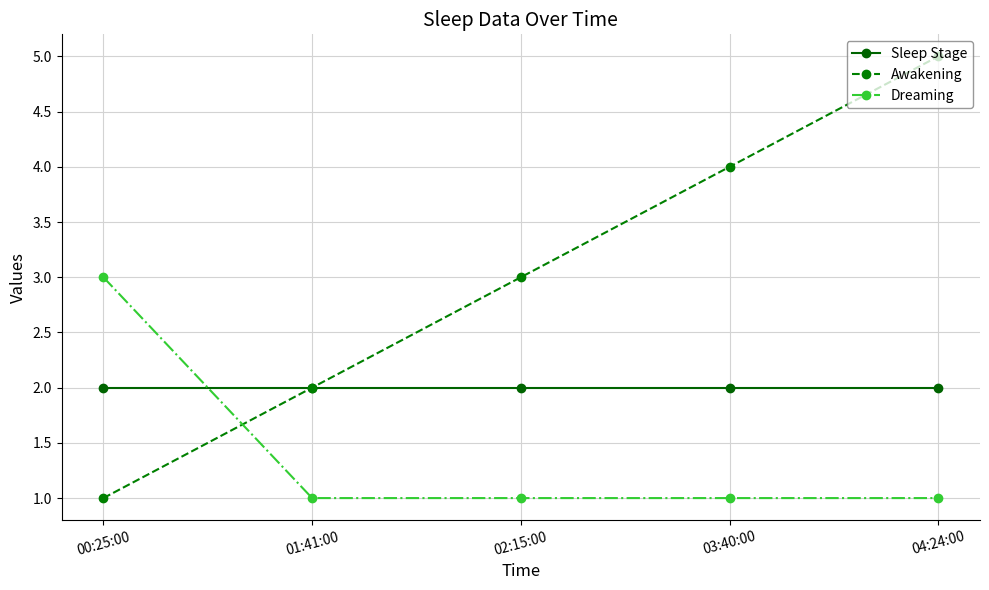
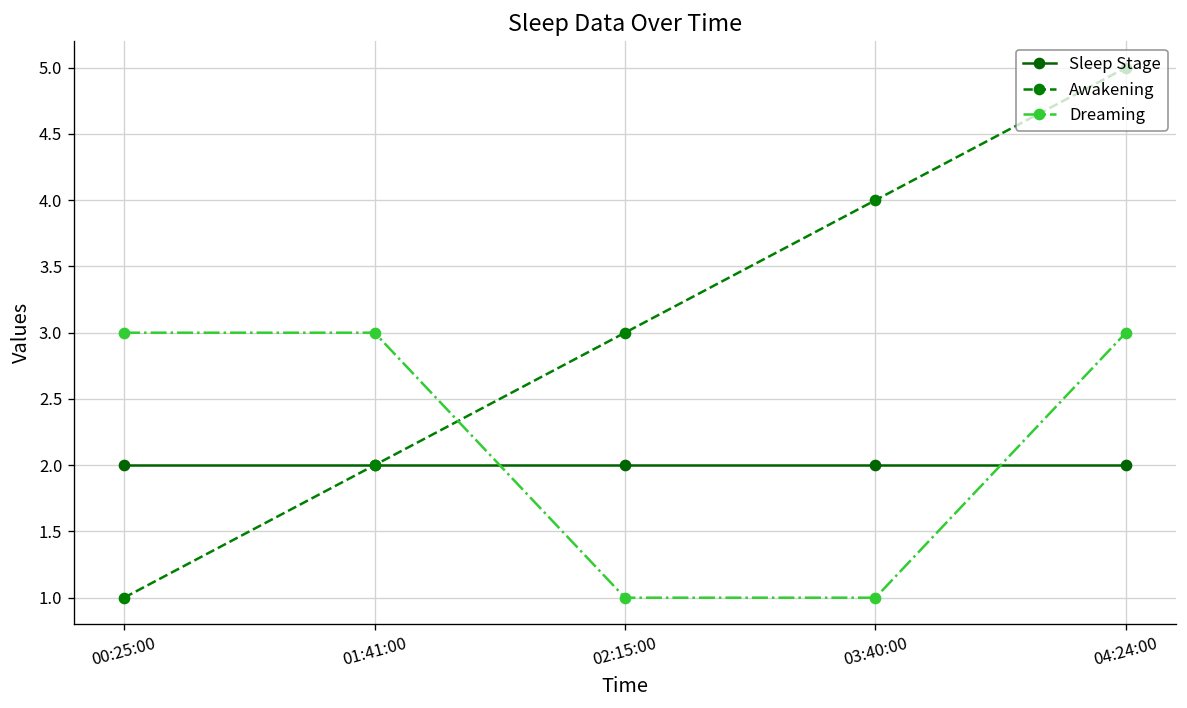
Dreaming, 01:41:00: 1 -> 3
Dreaming, 04:24:00: 1 -> 3
